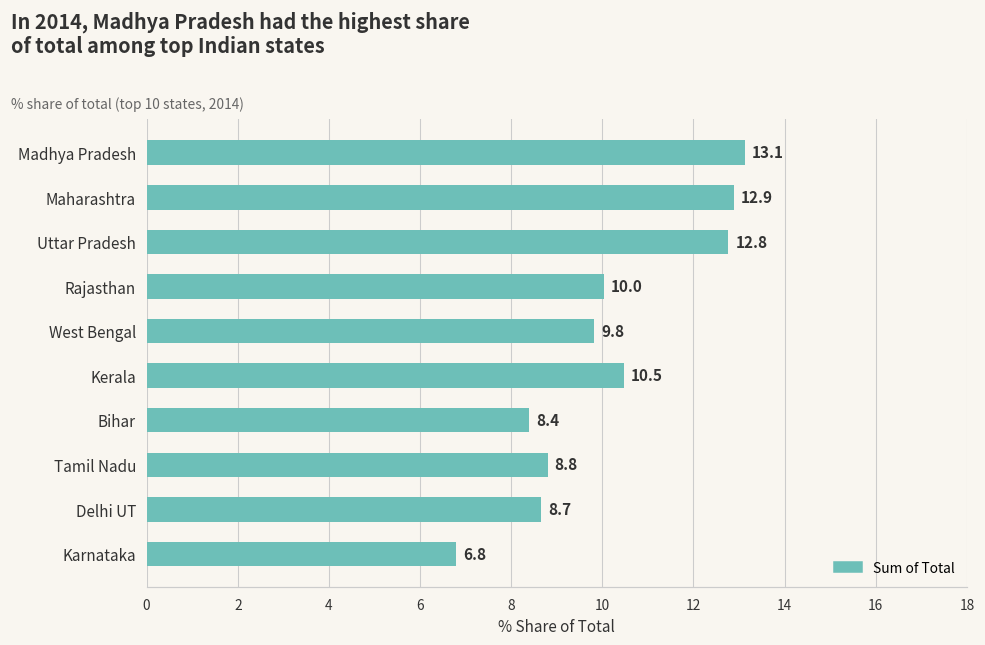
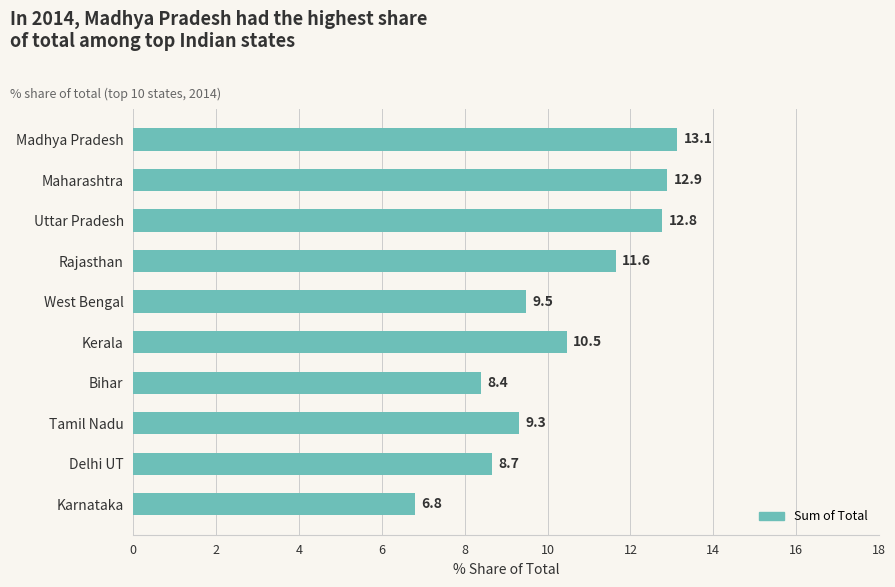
Rajasthan: 10.0 -> 11.6
West Bengal: 9.8 -> 9.5
Tamil Nadu: 8.8 -> 9.3
